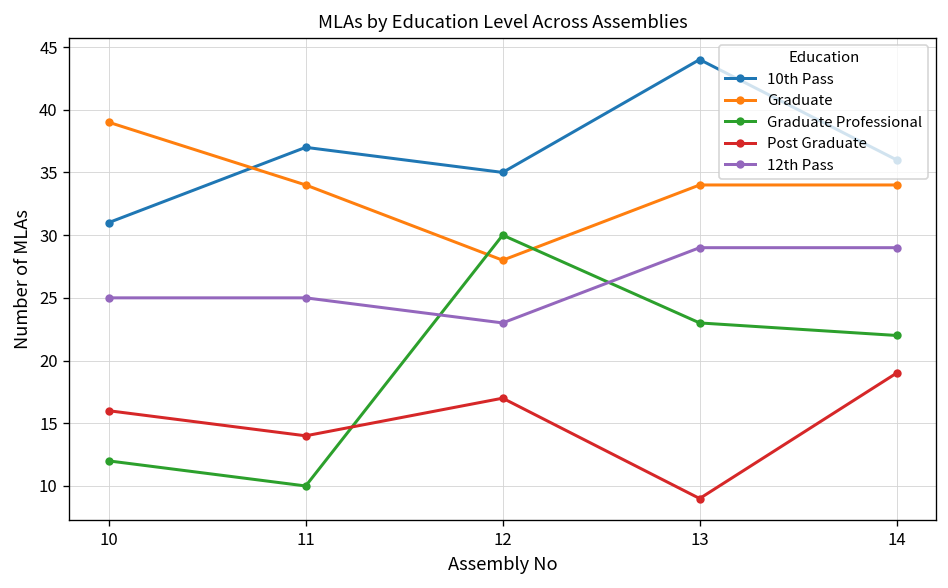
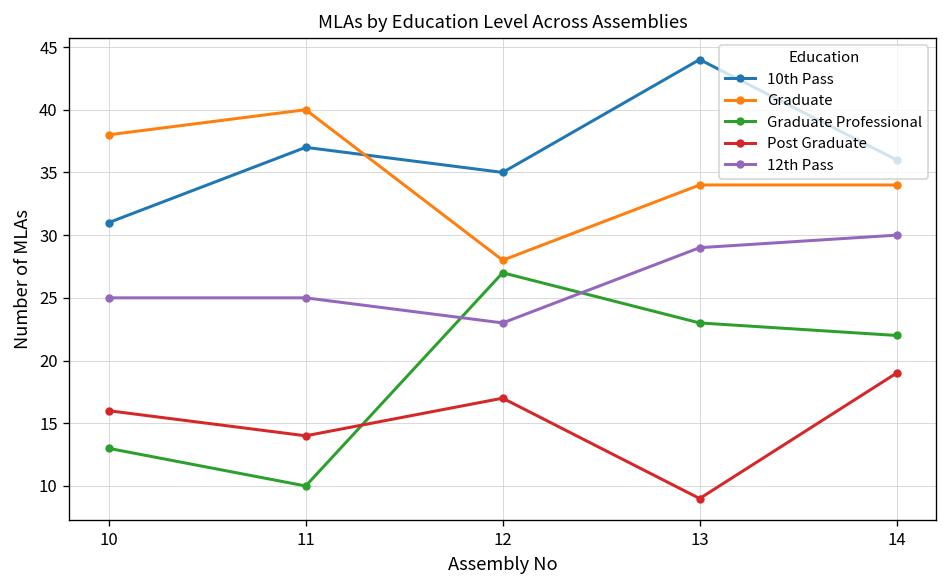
Graduate, 10: 39 -> 38
Graduate Professional, 10: 12 -> 13
Graduate, 11: 34 -> 40
Graduate Professional, 12: 30 -> 27
12th Pass, 14: 29 -> 30
